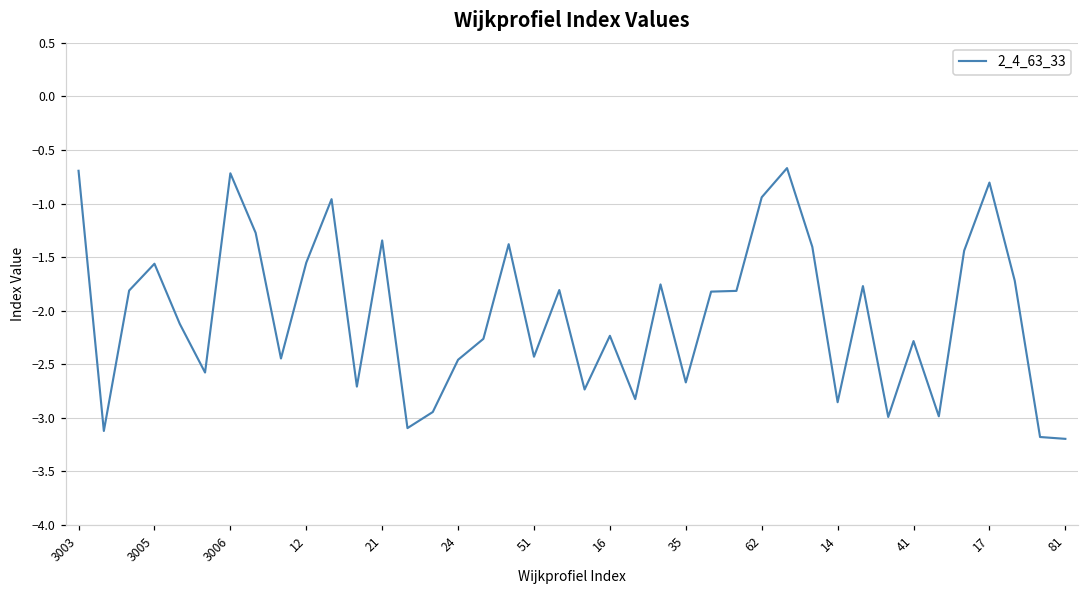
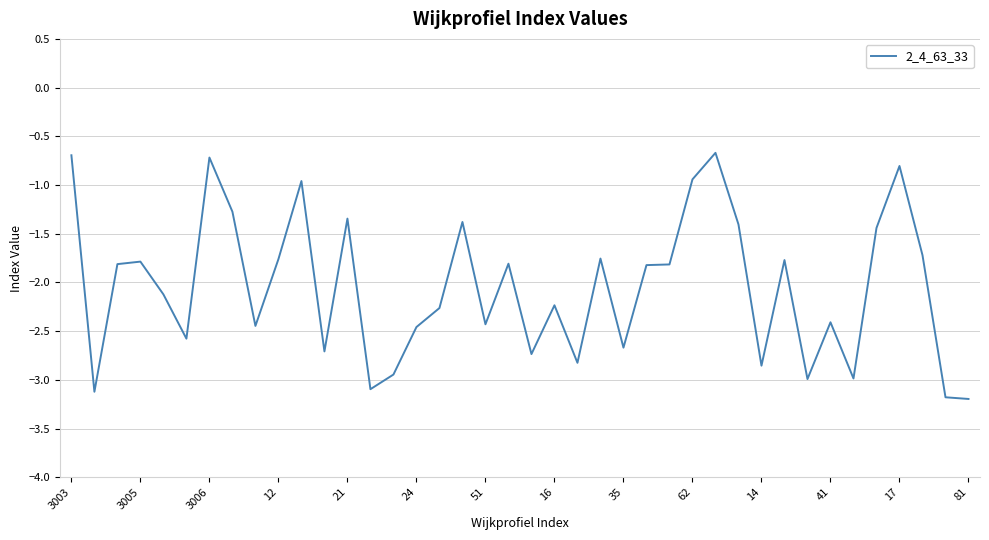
3005: -1.6 -> -1.8
12: -1.6 -> -1.8
41: -2.3 -> -2.4
